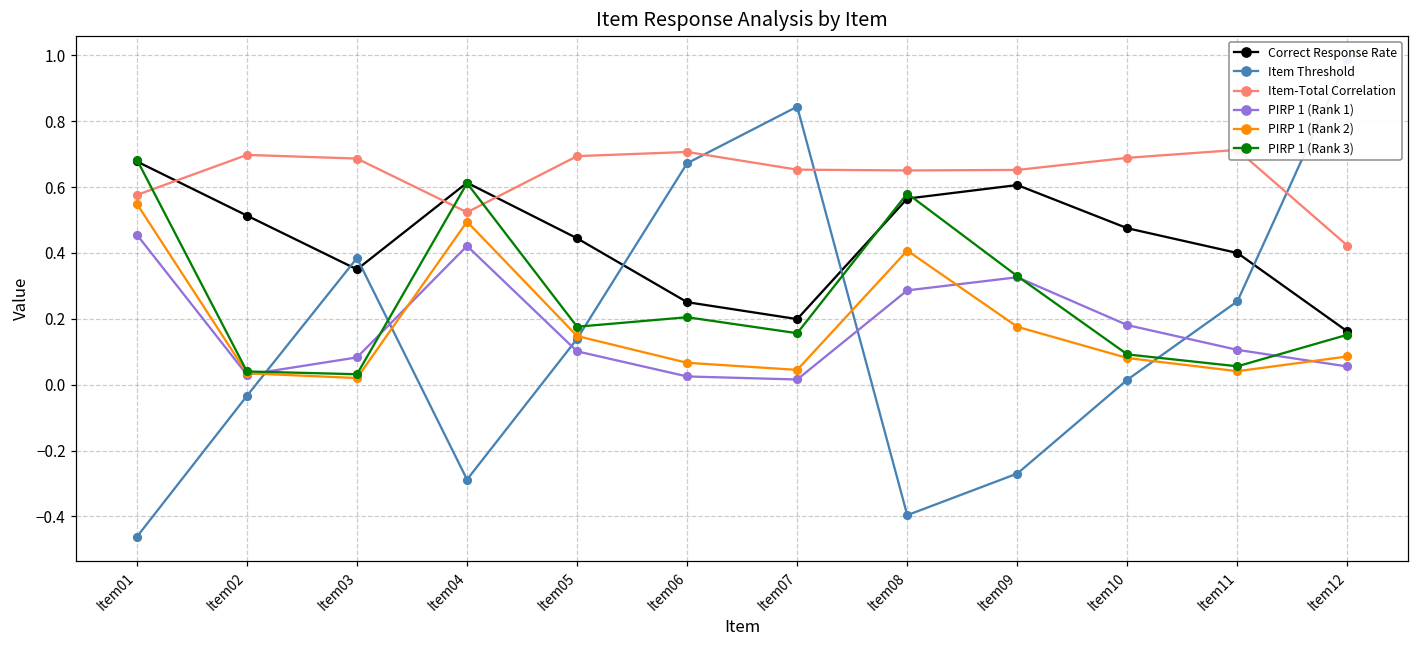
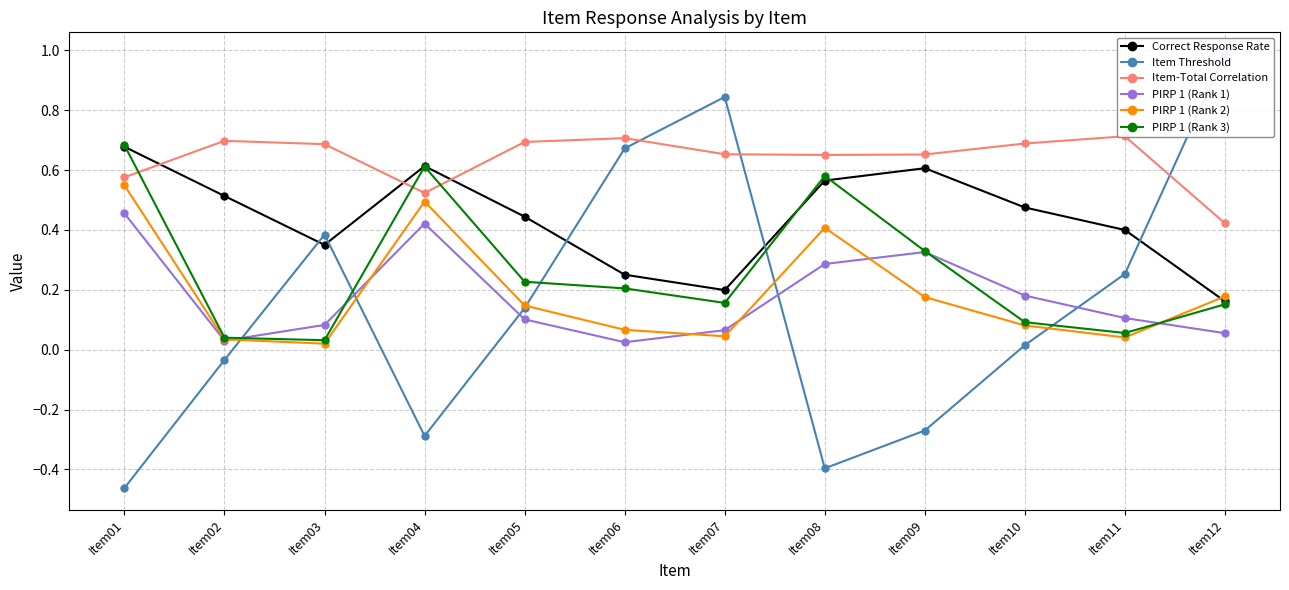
PIRP 1 (Rank 3), Item05: 0.18 -> 0.23
PIRP 1 (Rank 1), Item07: 0.02 -> 0.07
PIRP 1 (Rank 2), Item12: 0.09 -> 0.18
